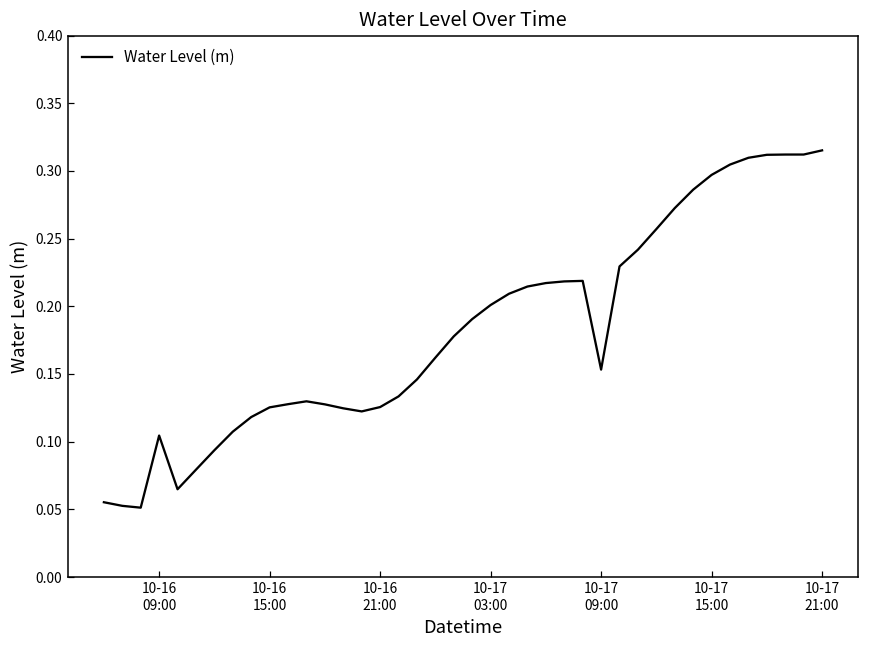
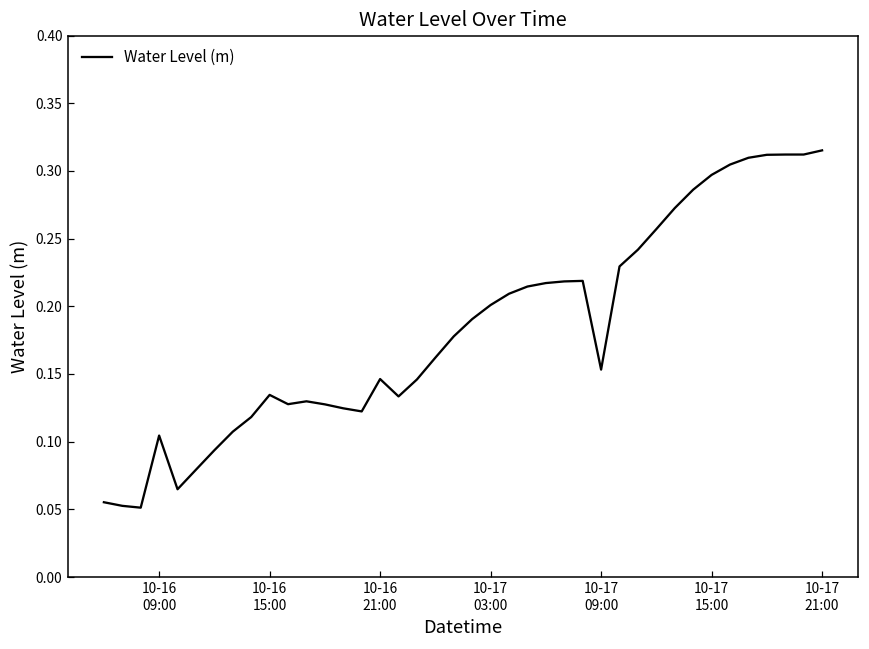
10-16 15:00: 0.125 -> 0.135
10-16 21:00: 0.126 -> 0.146
